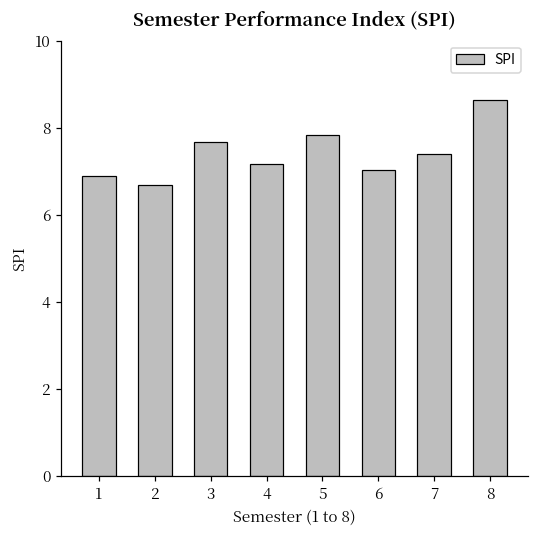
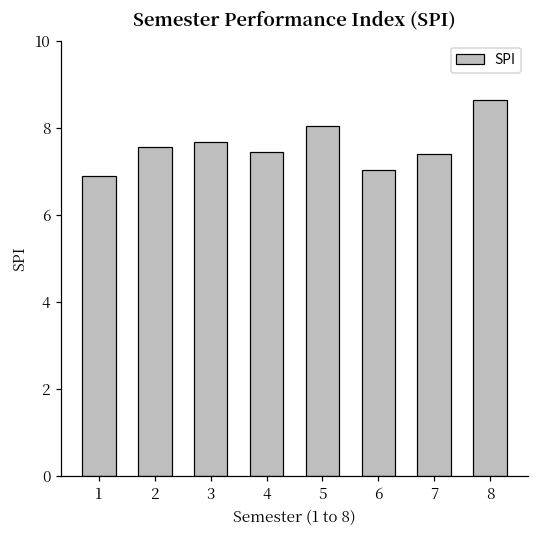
2: 6.7 -> 7.6
4: 7.2 -> 7.5
5: 7.8 -> 8.1
